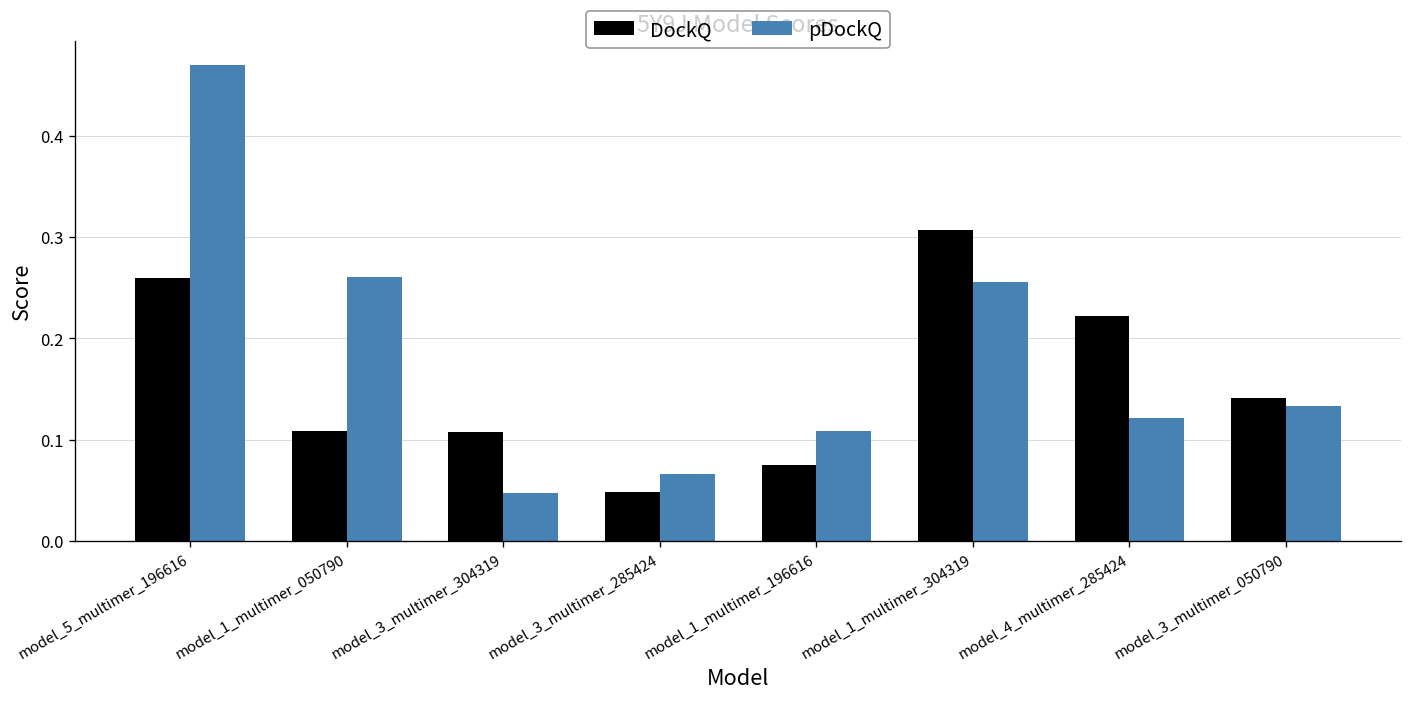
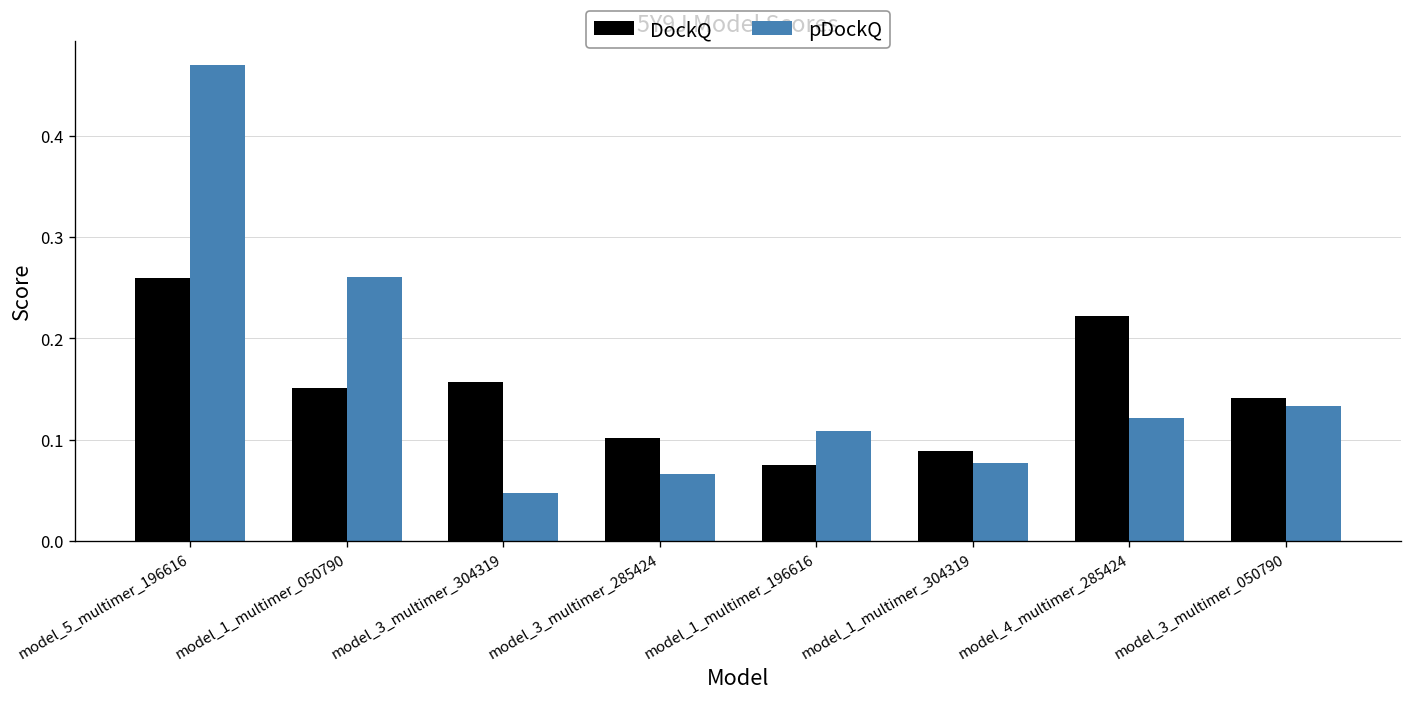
DockQ, model_1_multimer_050790: 0.11 -> 0.15
DockQ, model_3_multimer_304319: 0.11 -> 0.16
DockQ, model_3_multimer_285424: 0.05 -> 0.10
DockQ, model_1_multimer_304319: 0.31 -> 0.09
pDockQ, model_1_multimer_304319: 0.26 -> 0.08
